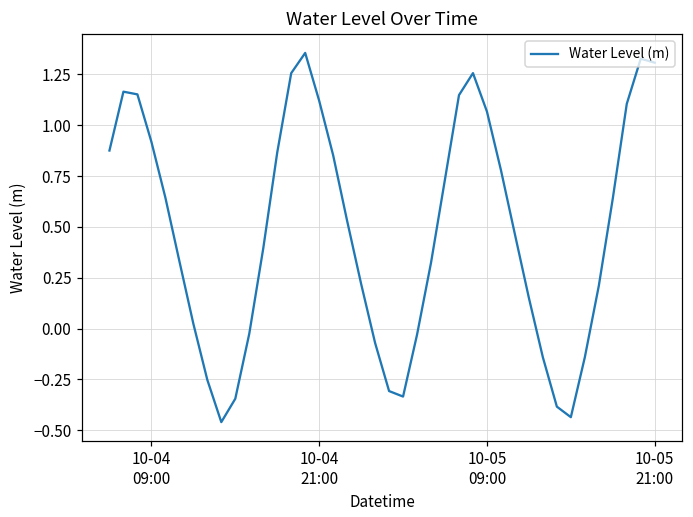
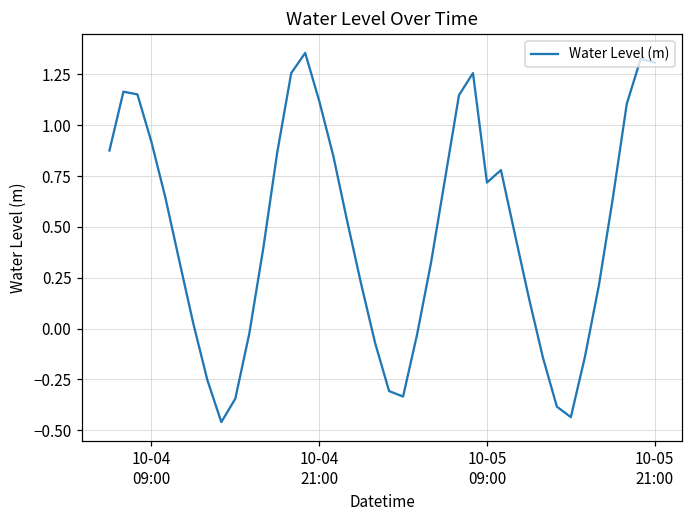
10-05 09:00: 1.07 -> 0.72
